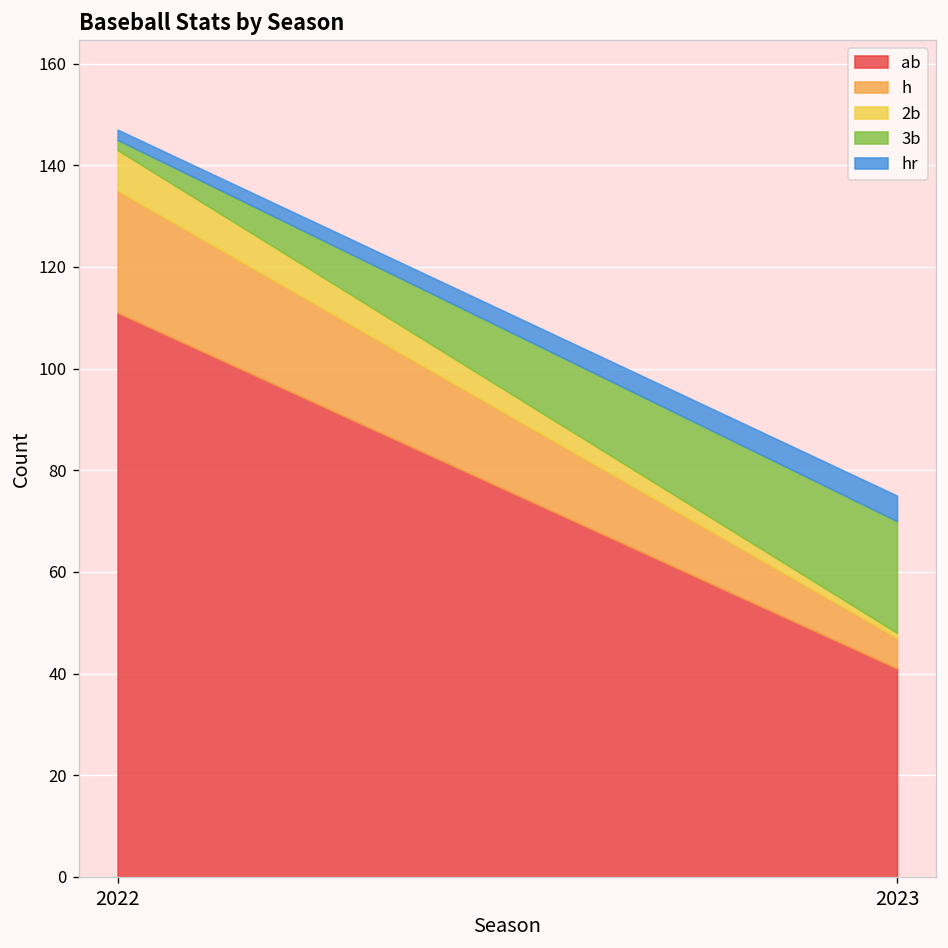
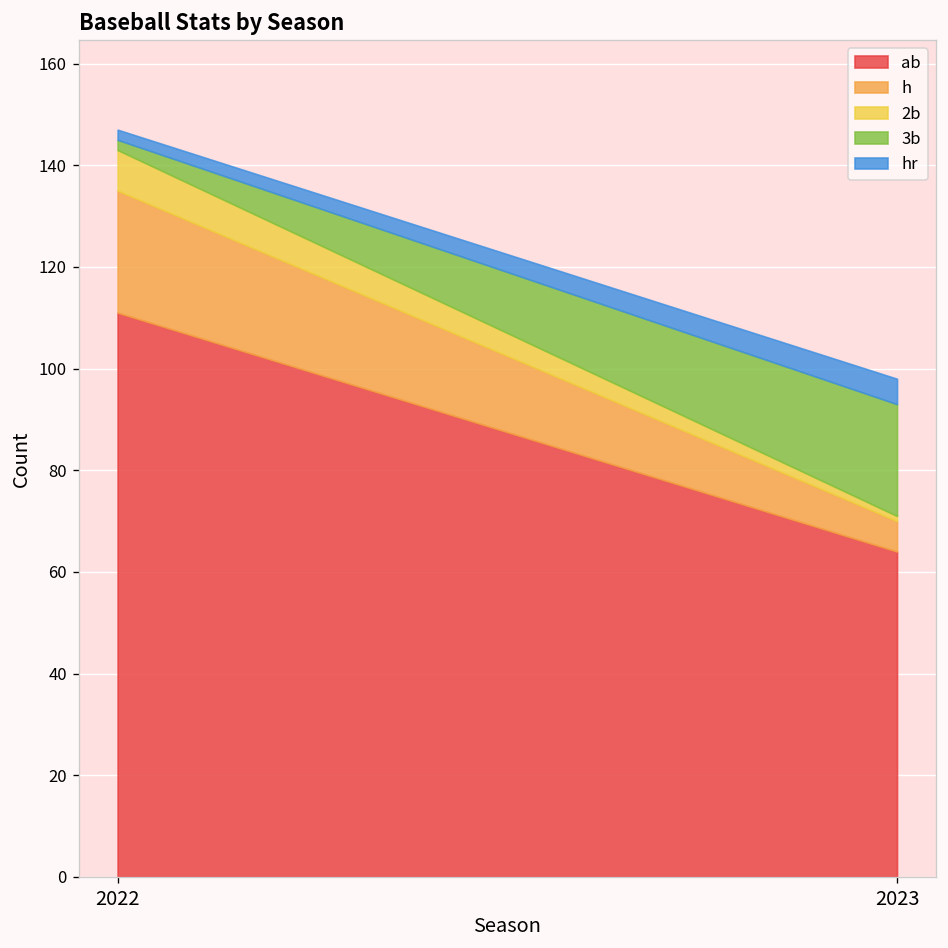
ab, 2023: 41 -> 64
